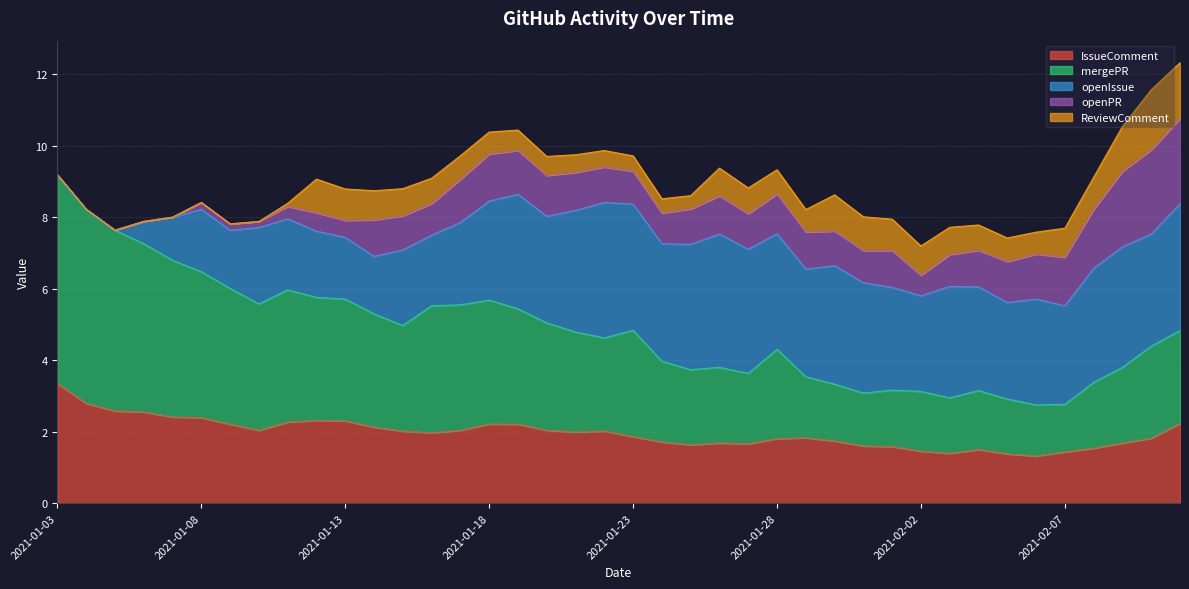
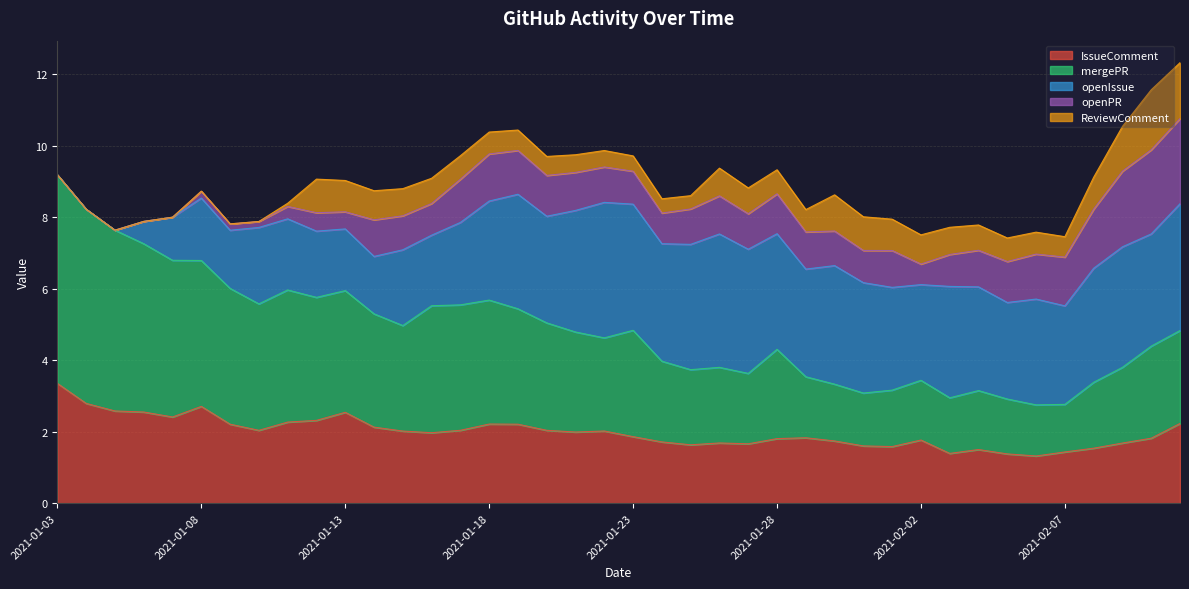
IssueComment, 2021-01-08: 2.4 -> 2.7
IssueComment, 2021-01-13: 2.3 -> 2.5
IssueComment, 2021-02-02: 1.5 -> 1.8
ReviewComment, 2021-02-07: 0.8 -> 0.6
